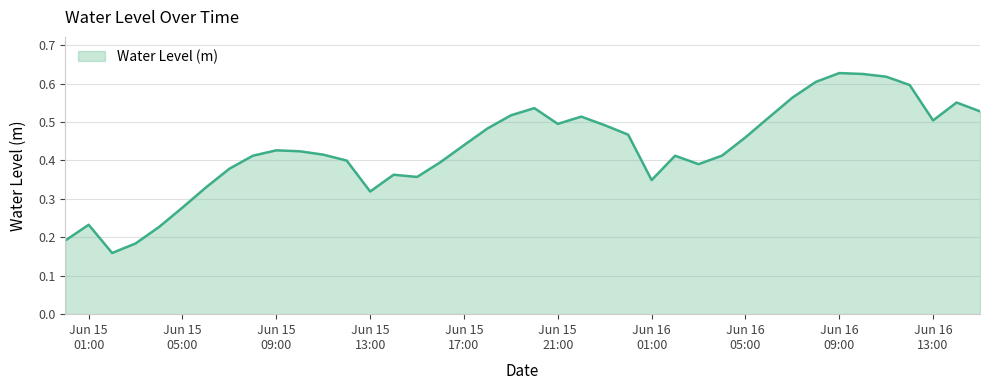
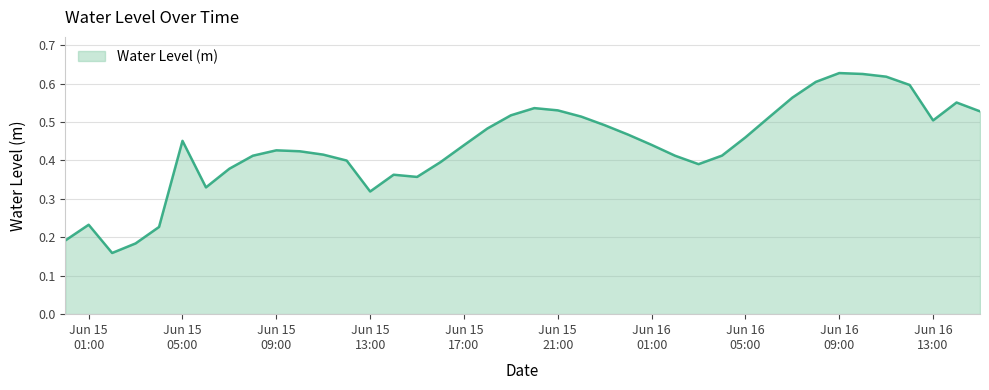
Jun 15 05:00: 0.28 -> 0.45
Jun 15 21:00: 0.50 -> 0.53
Jun 16 01:00: 0.35 -> 0.44
